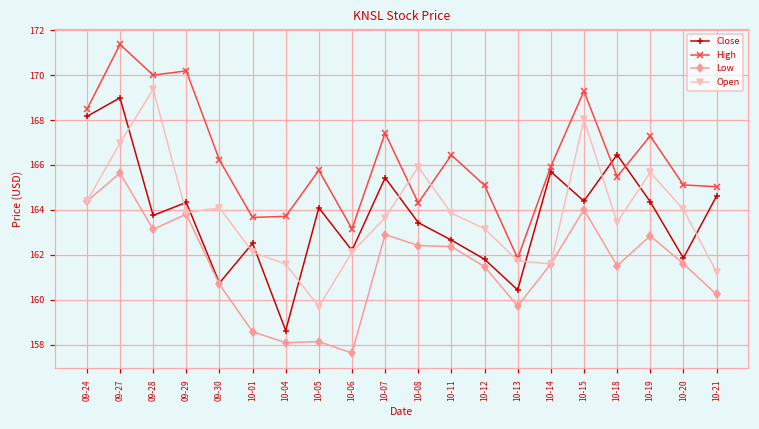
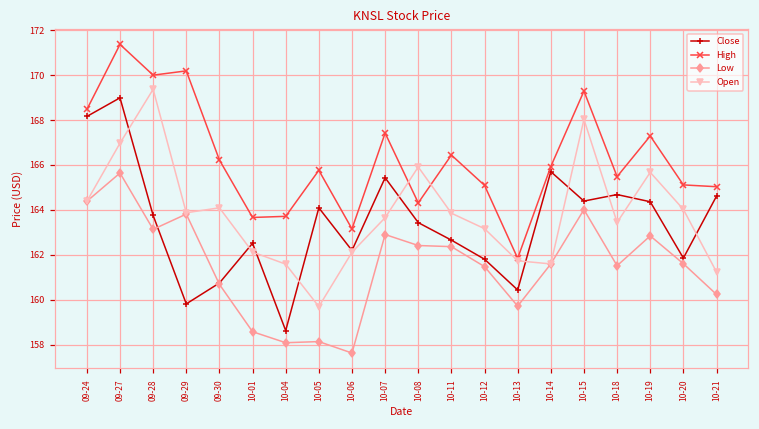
Close, 09-29: 164.3 -> 159.8
Close, 10-18: 166.5 -> 164.7
